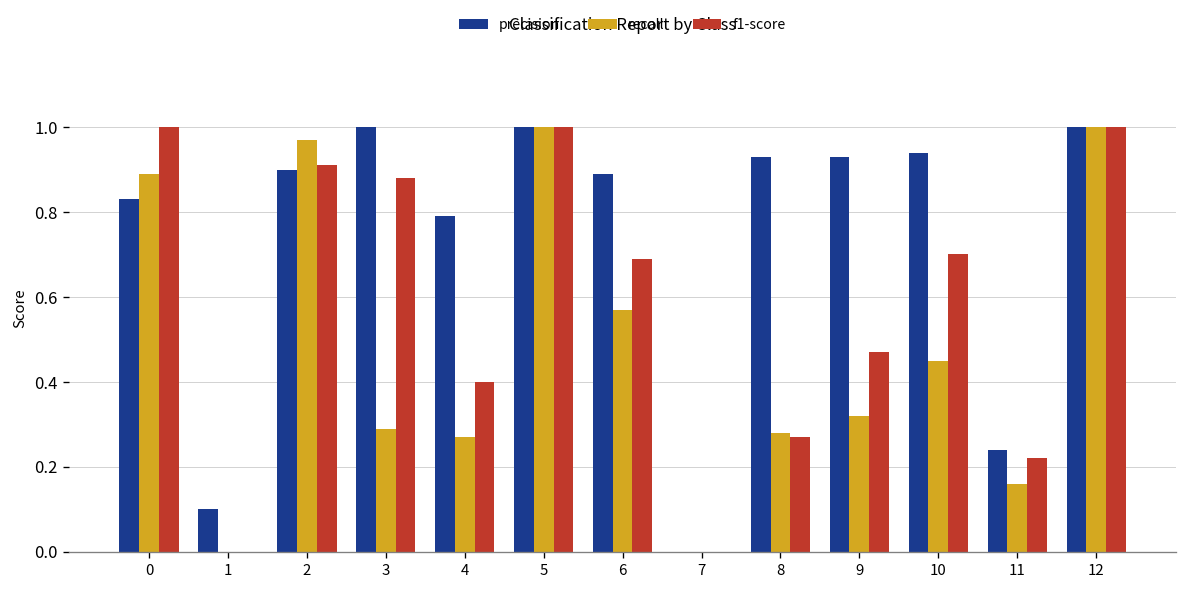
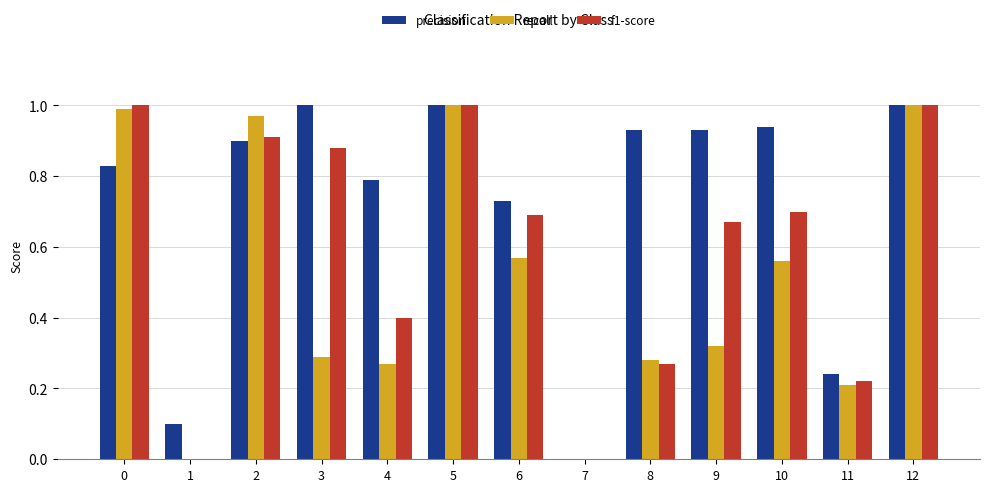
recall, 0: 0.89 -> 0.99
precision, 6: 0.89 -> 0.73
f1-score, 9: 0.47 -> 0.67
recall, 10: 0.45 -> 0.56
recall, 11: 0.16 -> 0.21
